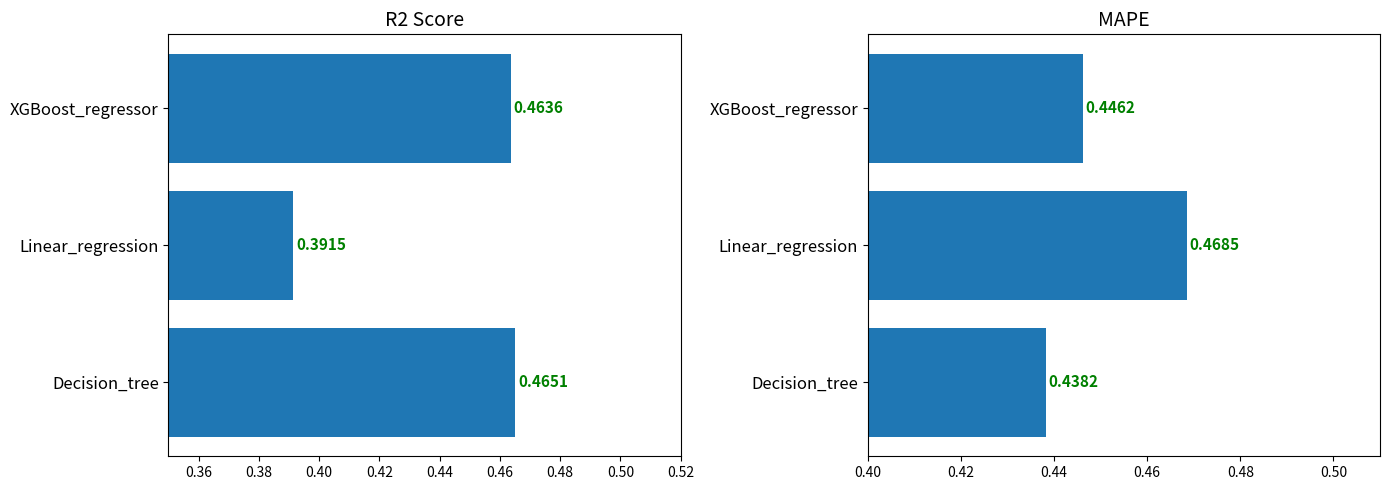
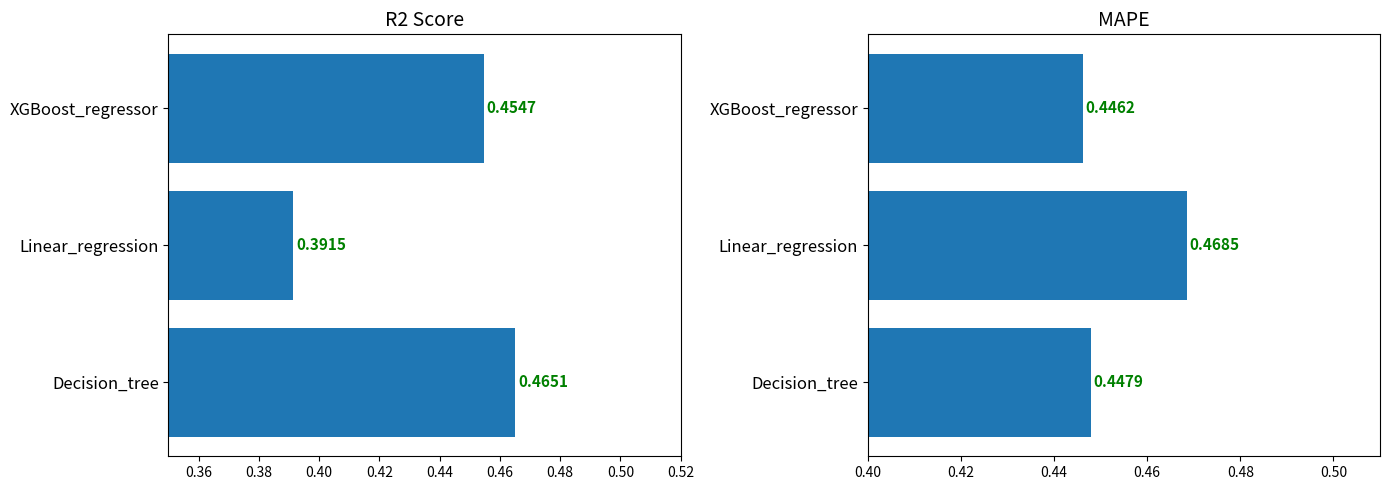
R2 Score, XGBoost_regressor: 0.4636 -> 0.4547
MAPE, Decision_tree: 0.4382 -> 0.4479
